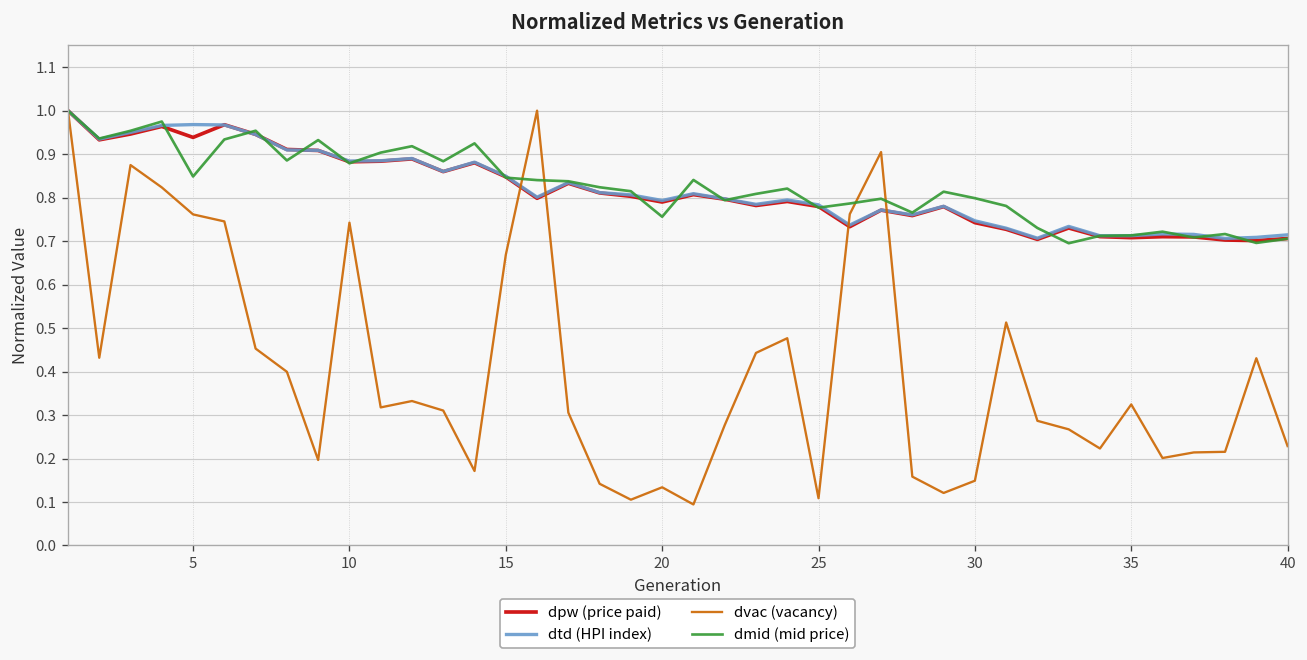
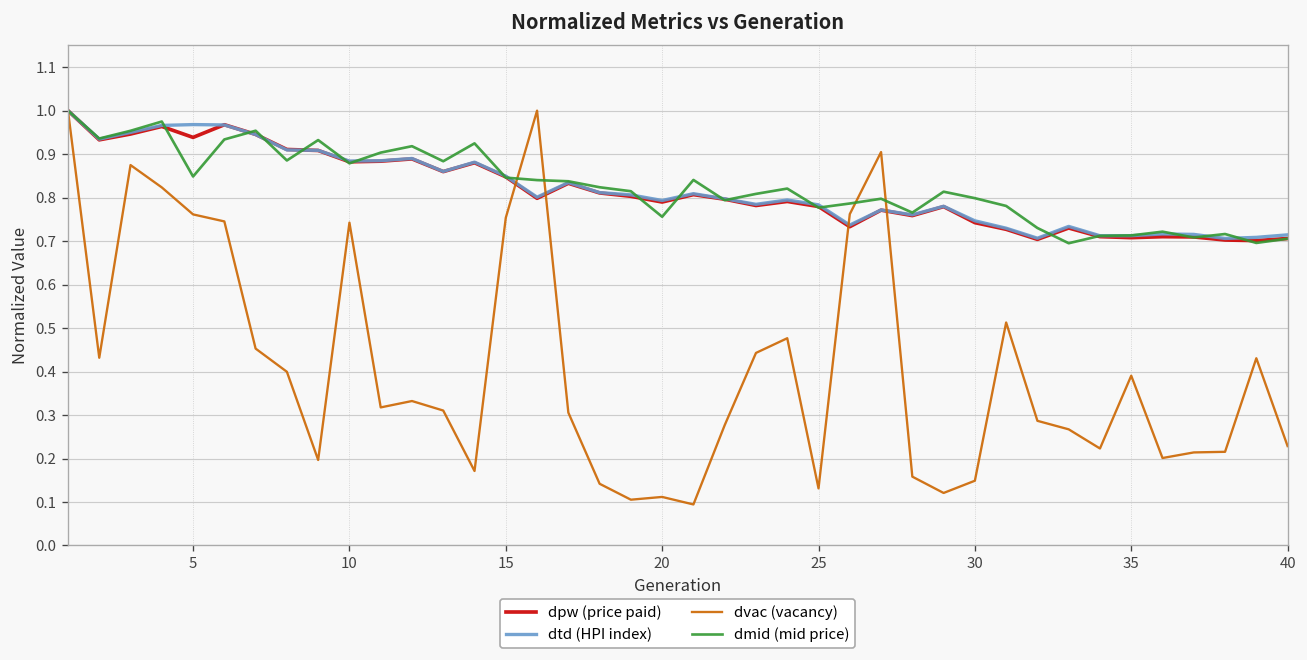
dvac (vacancy), 15: 0.67 -> 0.75
dvac (vacancy), 20: 0.13 -> 0.11
dvac (vacancy), 25: 0.11 -> 0.13
dvac (vacancy), 35: 0.32 -> 0.39
